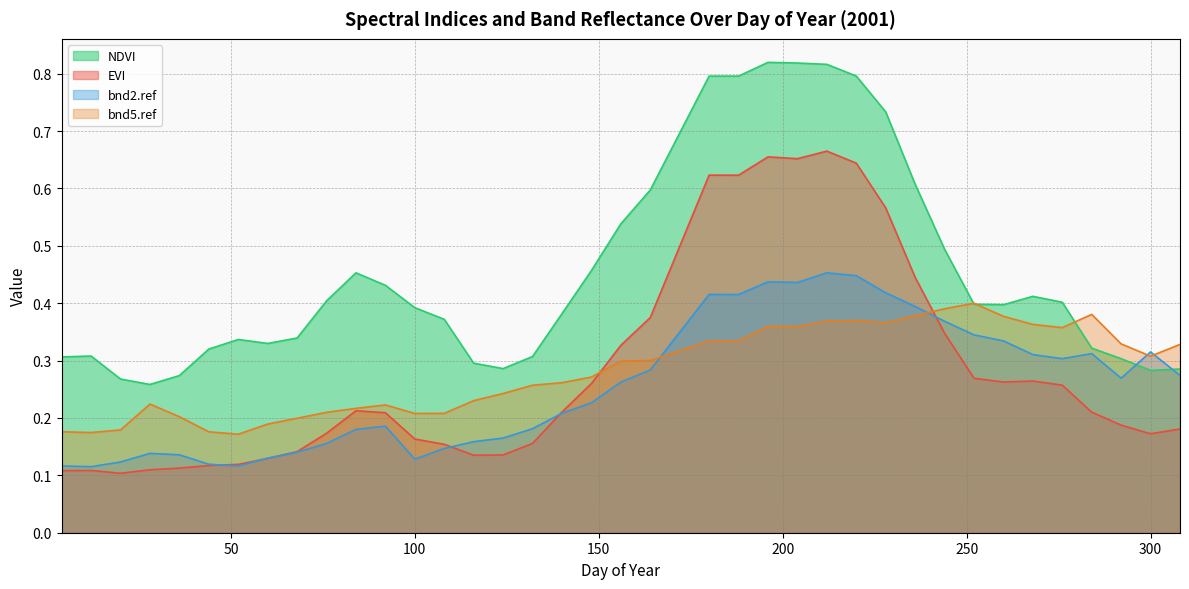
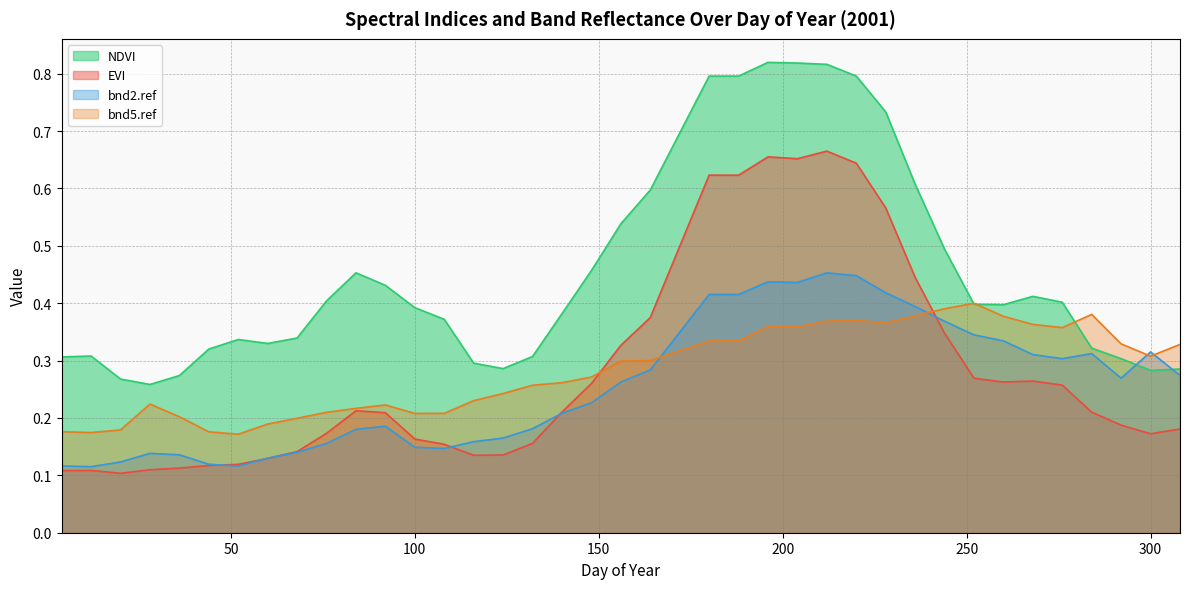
bnd2.ref, 100: 0.13 -> 0.15
